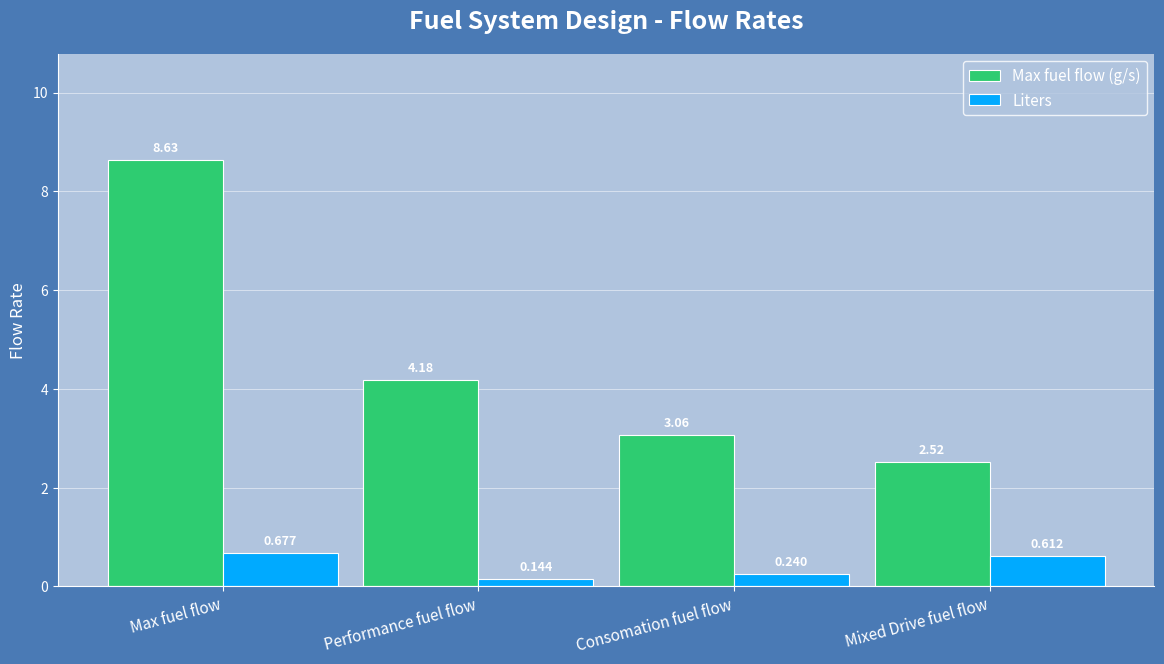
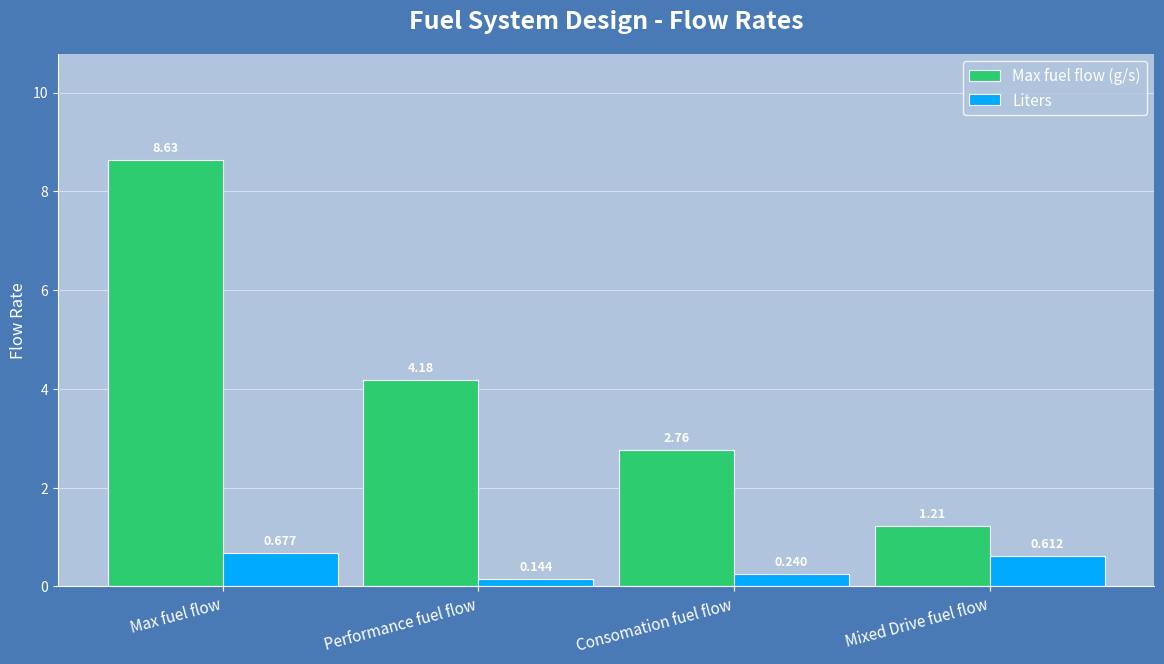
Max fuel flow (g/s), Consomation fuel flow: 3.06 -> 2.76
Max fuel flow (g/s), Mixed Drive fuel flow: 2.52 -> 1.21
